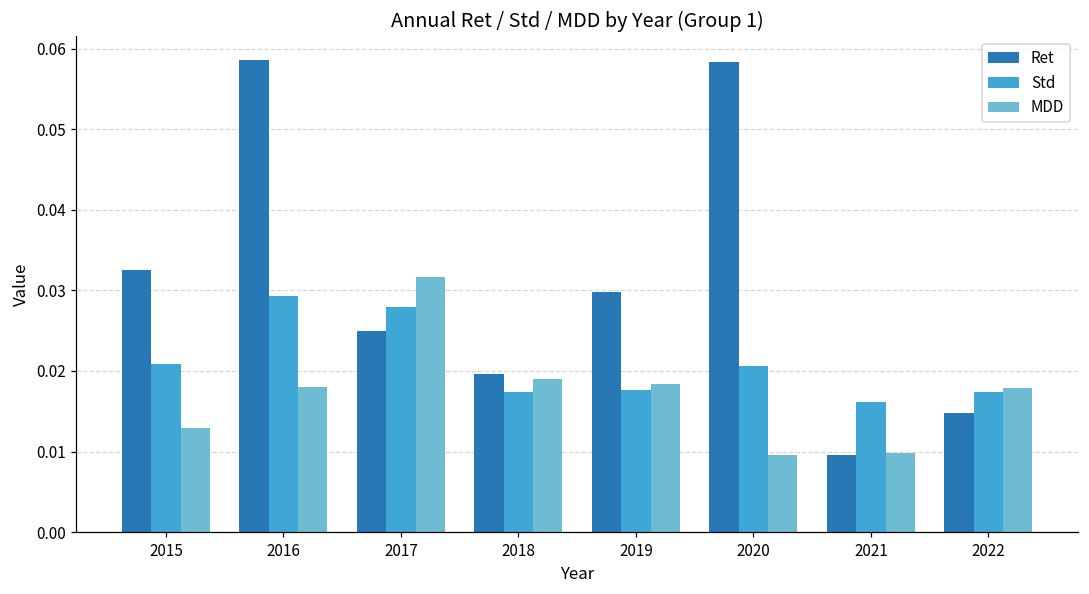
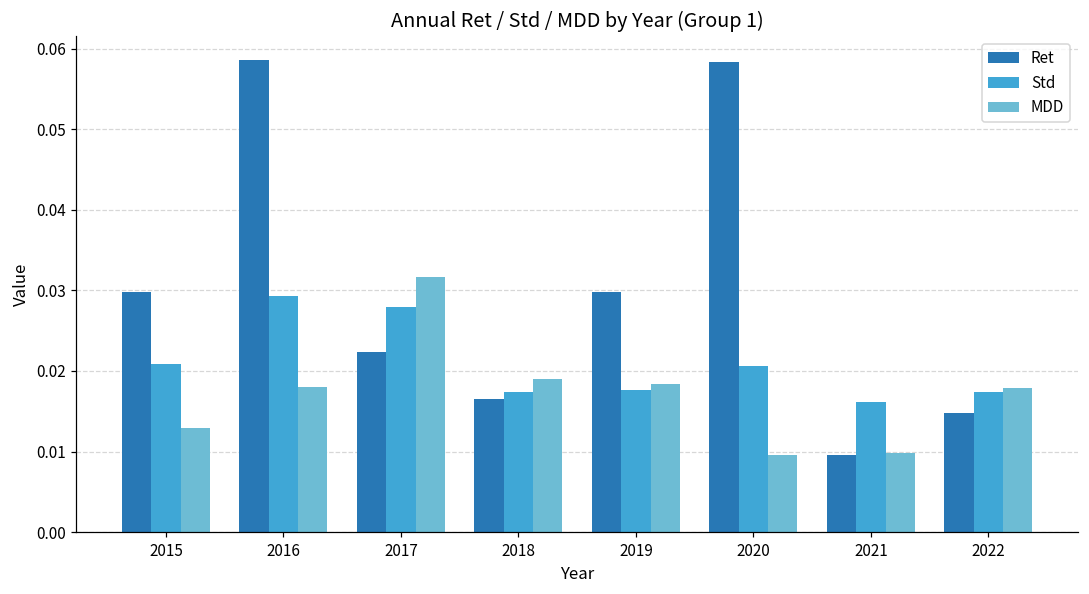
Ret, 2015: 0.033 -> 0.030
Ret, 2017: 0.025 -> 0.022
Ret, 2018: 0.020 -> 0.017
